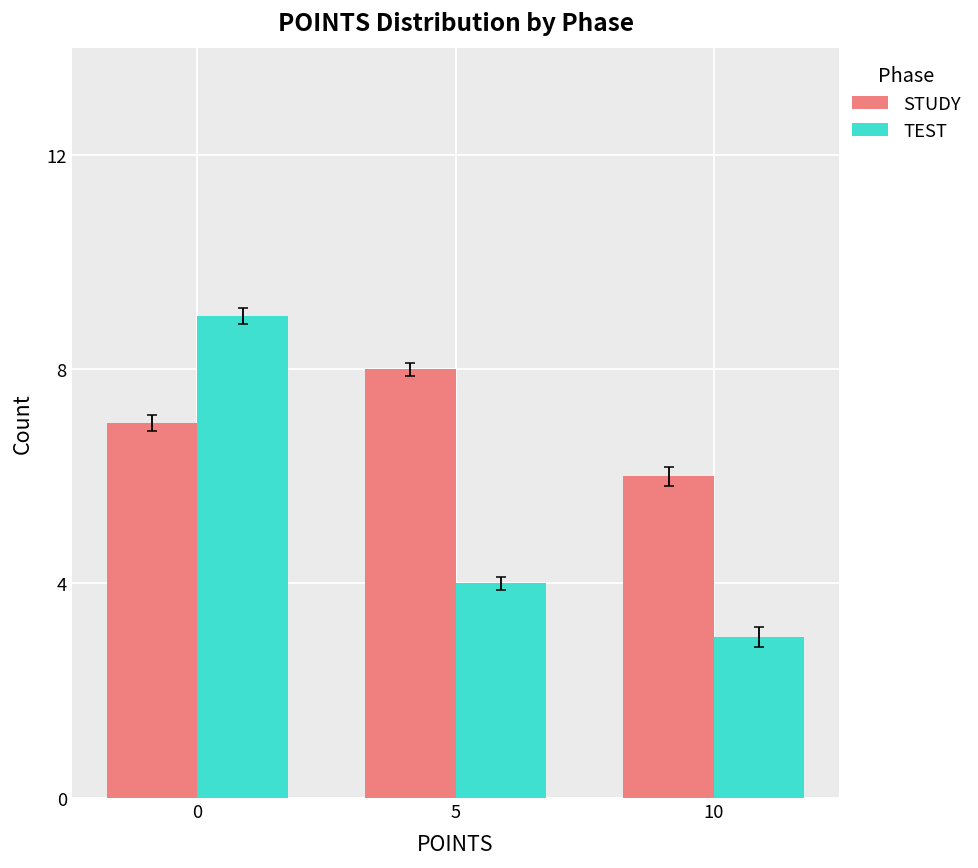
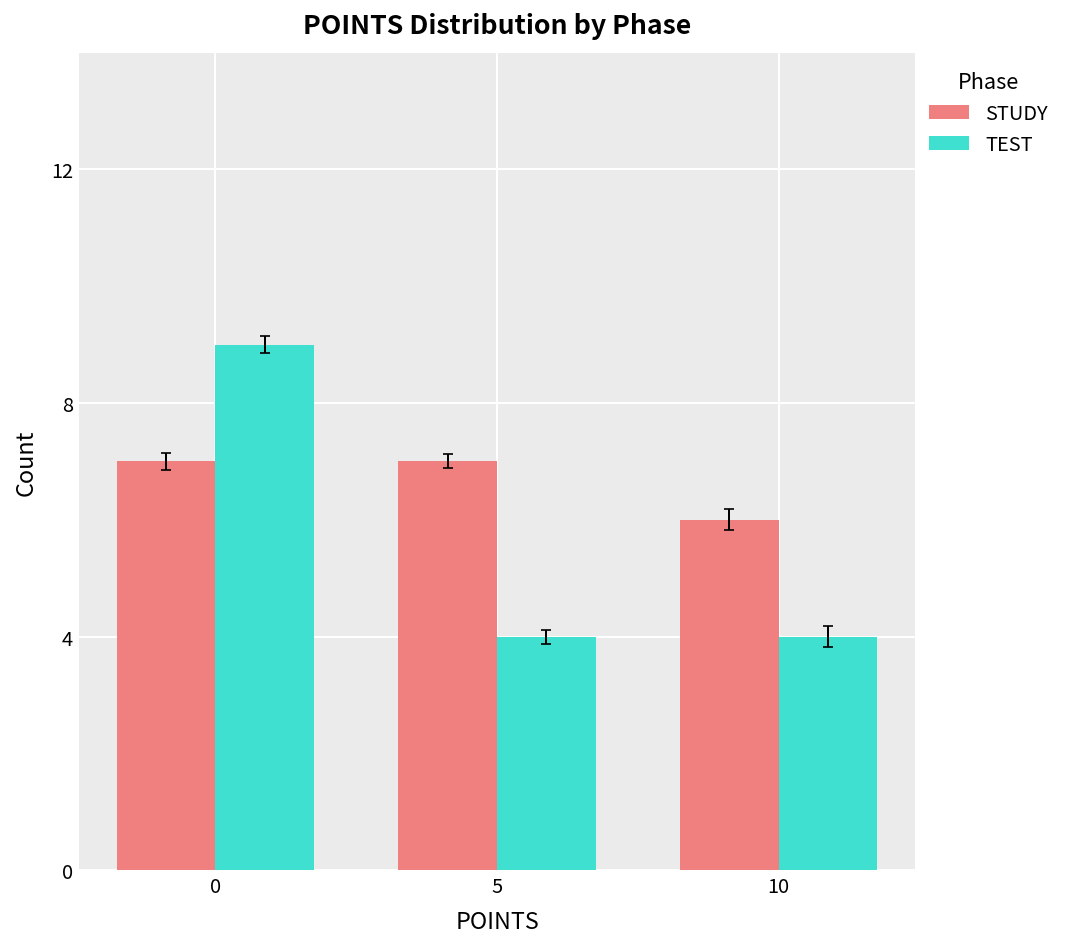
STUDY, 5: 8 -> 7
TEST, 10: 3 -> 4
